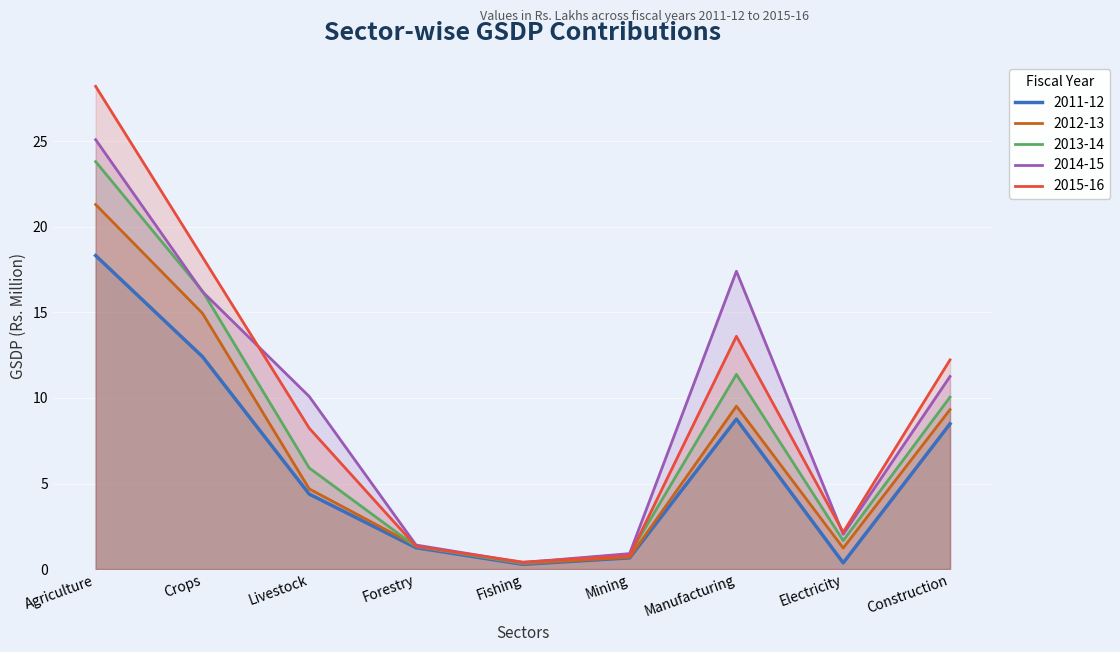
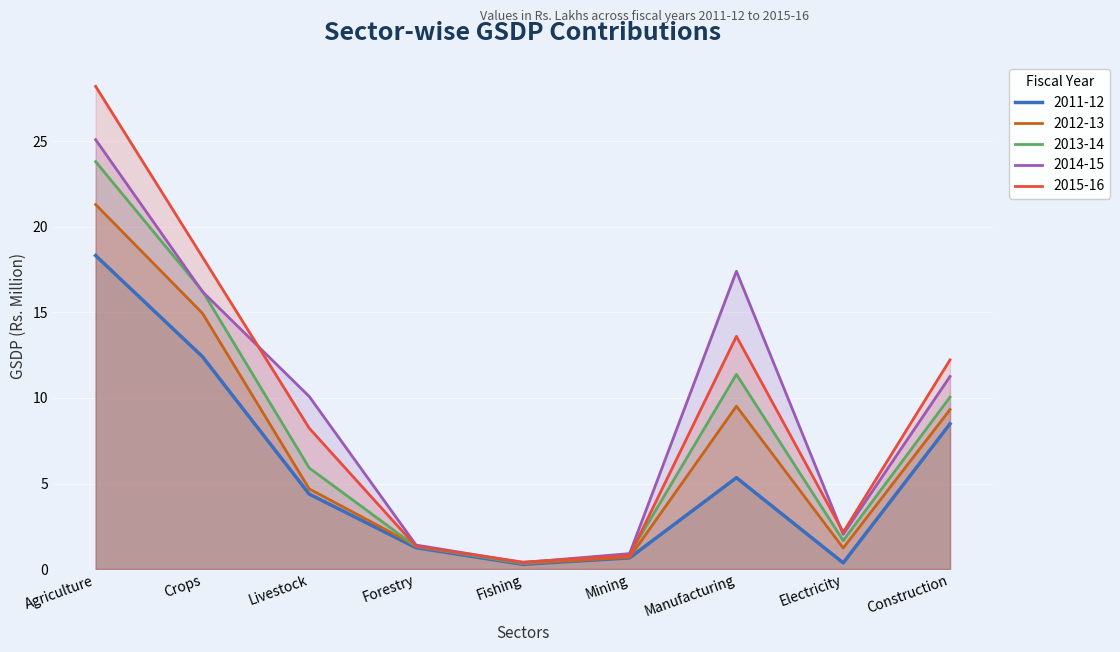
2011-12, Manufacturing: 8.8 -> 5.3
